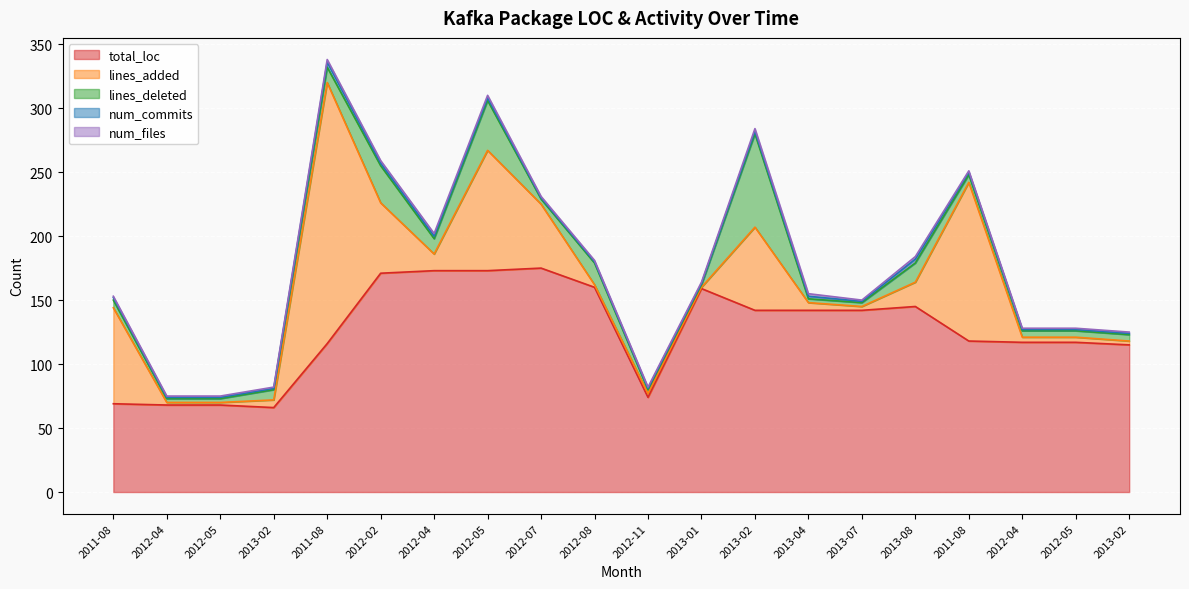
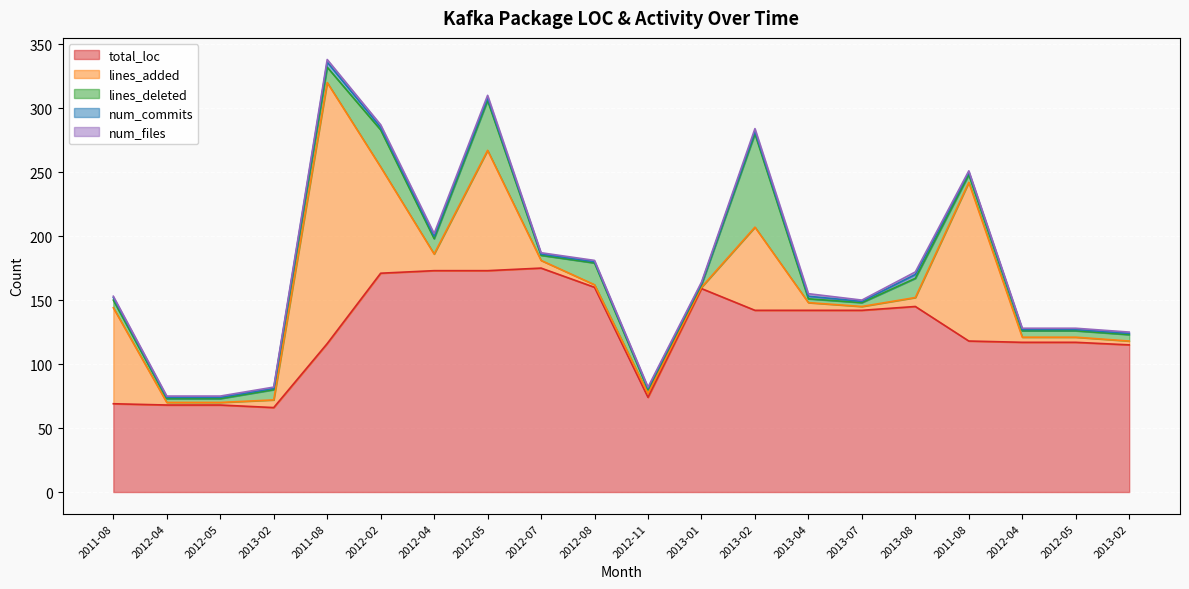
lines_added, 2012-02: 55 -> 83
lines_added, 2012-07: 50 -> 6
lines_added, 2013-08: 19 -> 7
